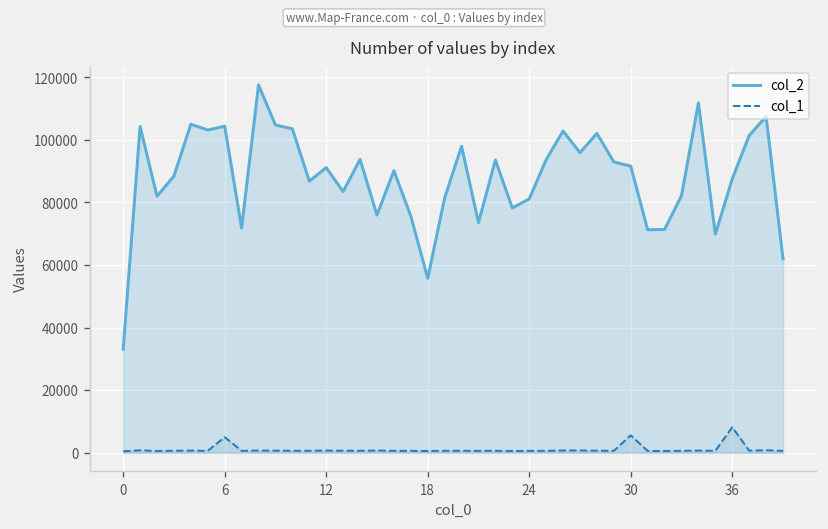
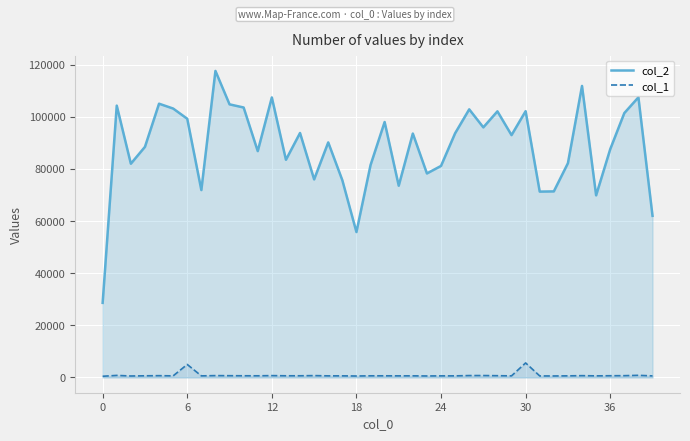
col_2, 0: 33000 -> 29000
col_2, 6: 104000 -> 99000
col_2, 12: 91000 -> 107000
col_2, 30: 92000 -> 102000
col_1, 36: 8000 -> 1000
